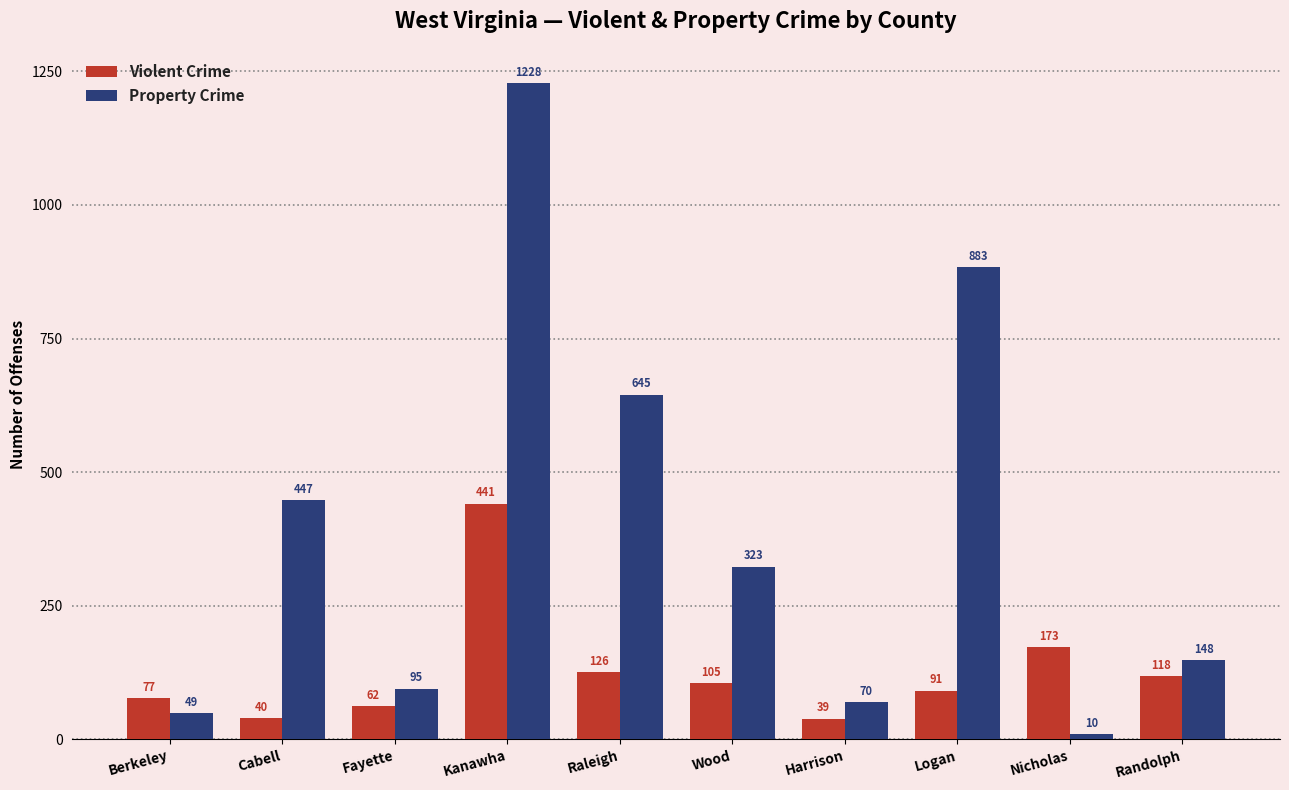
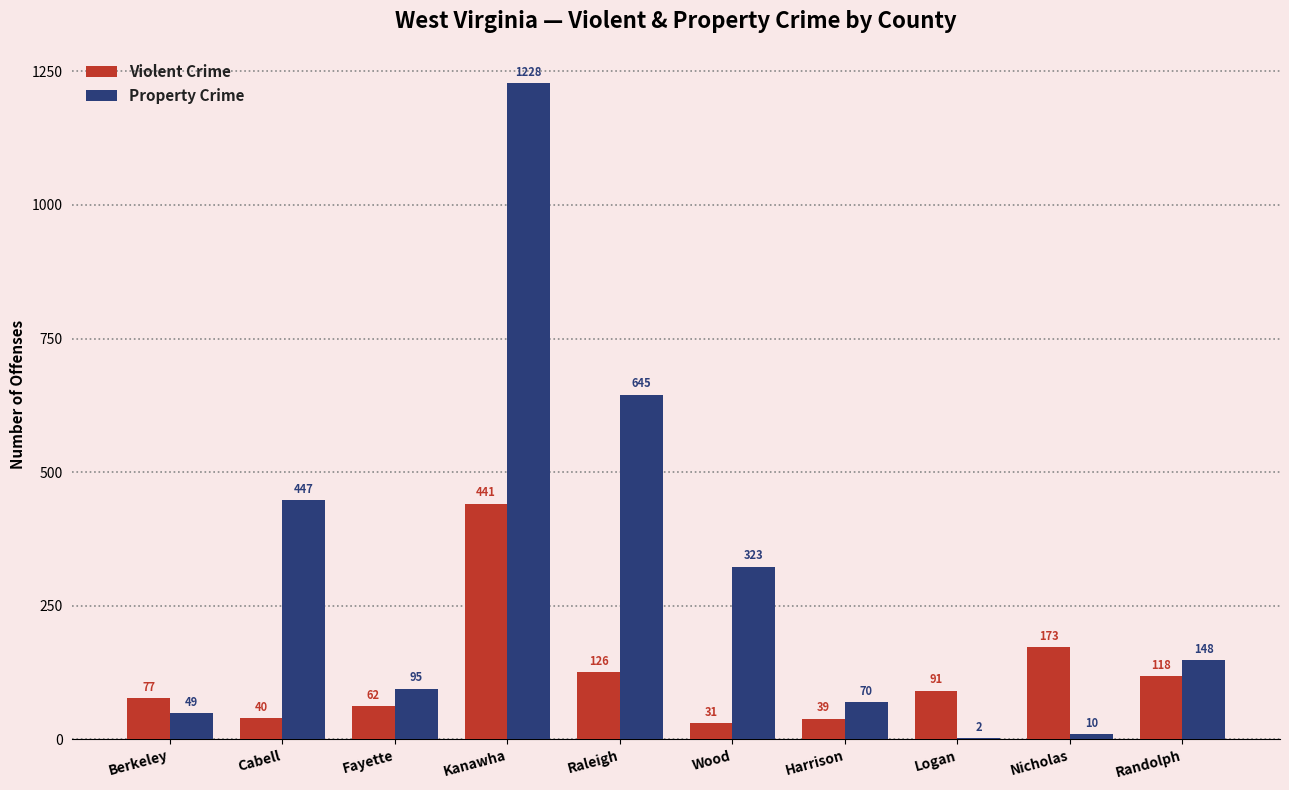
Violent Crime, Wood: 105 -> 31
Property Crime, Logan: 883 -> 2
